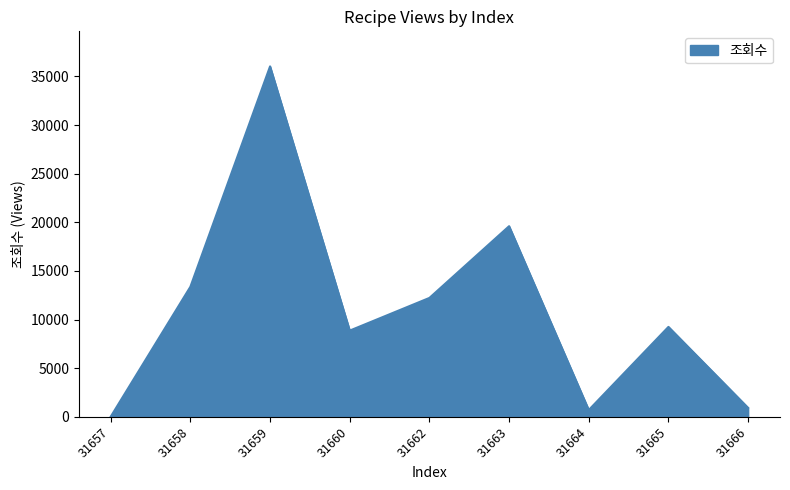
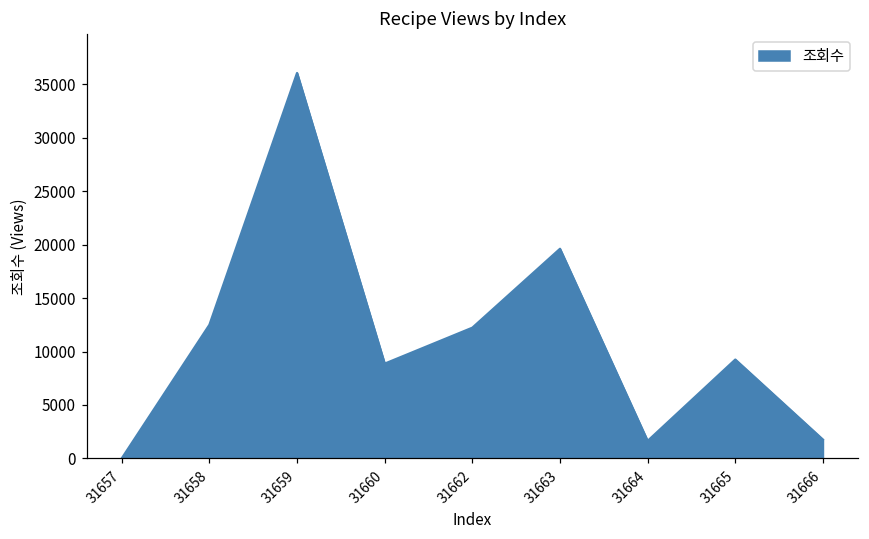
31658: 13000 -> 12000
31664: 1000 -> 2000
31666: 1000 -> 2000
